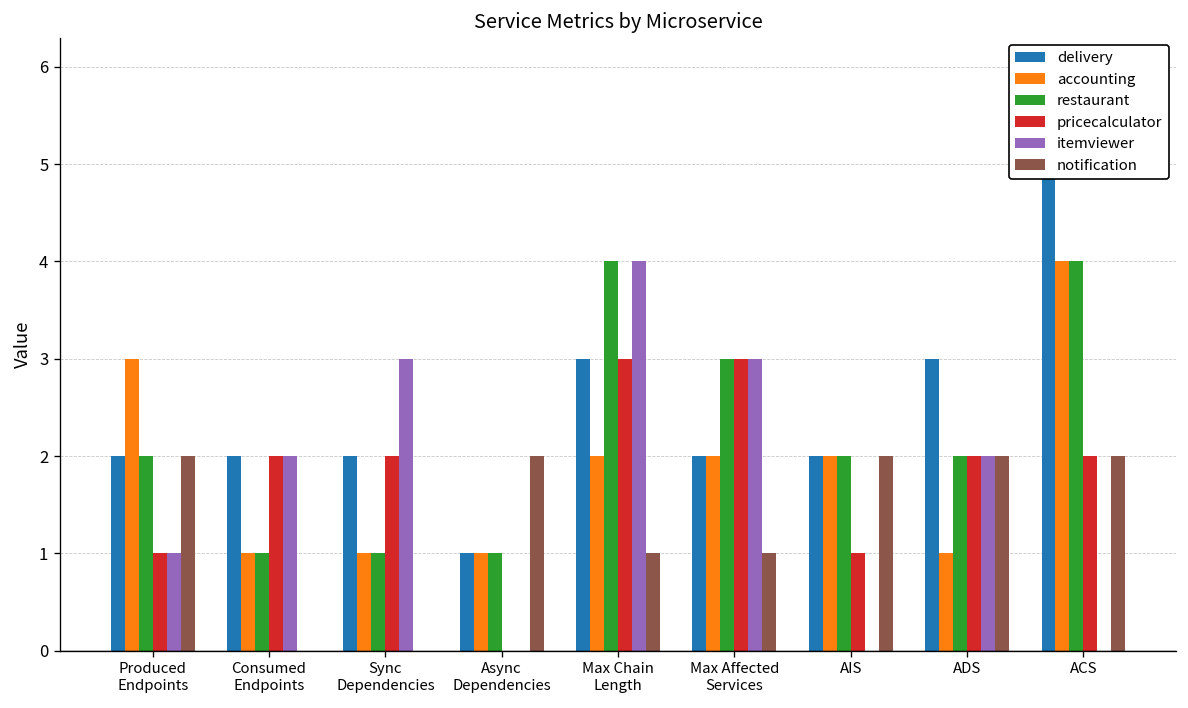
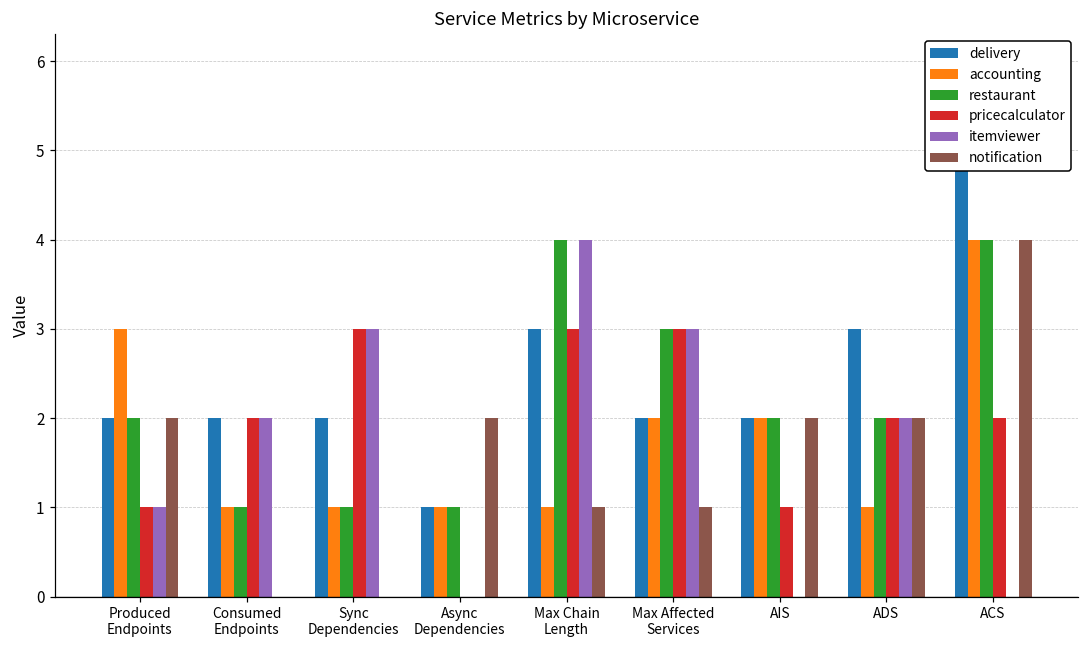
pricecalculator, Sync Dependencies: 2 -> 3
accounting, Max Chain Length: 2 -> 1
notification, ACS: 2 -> 4
